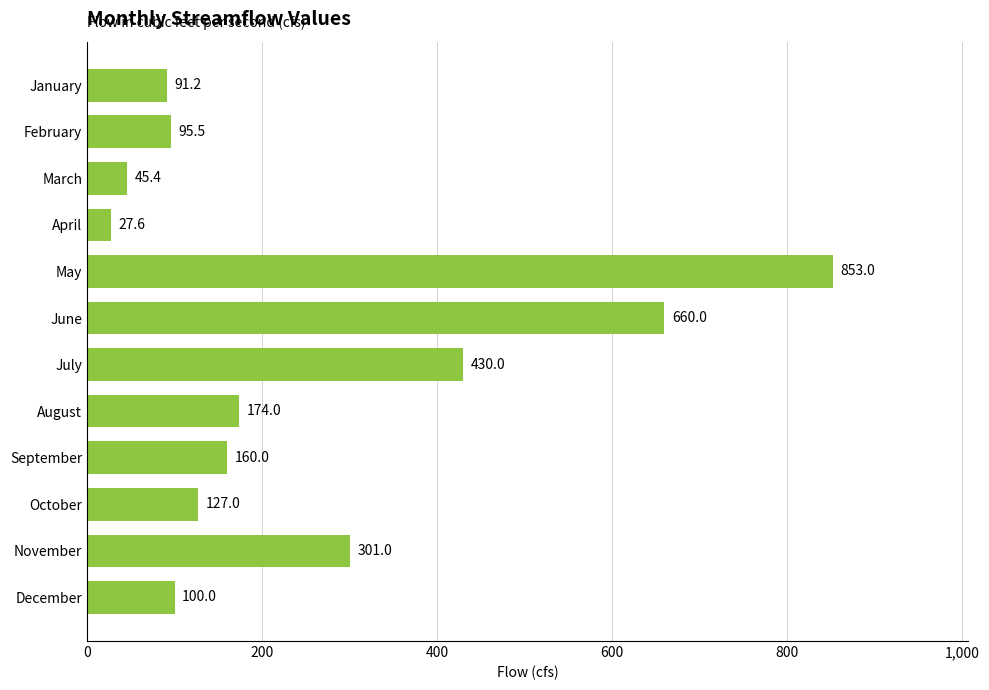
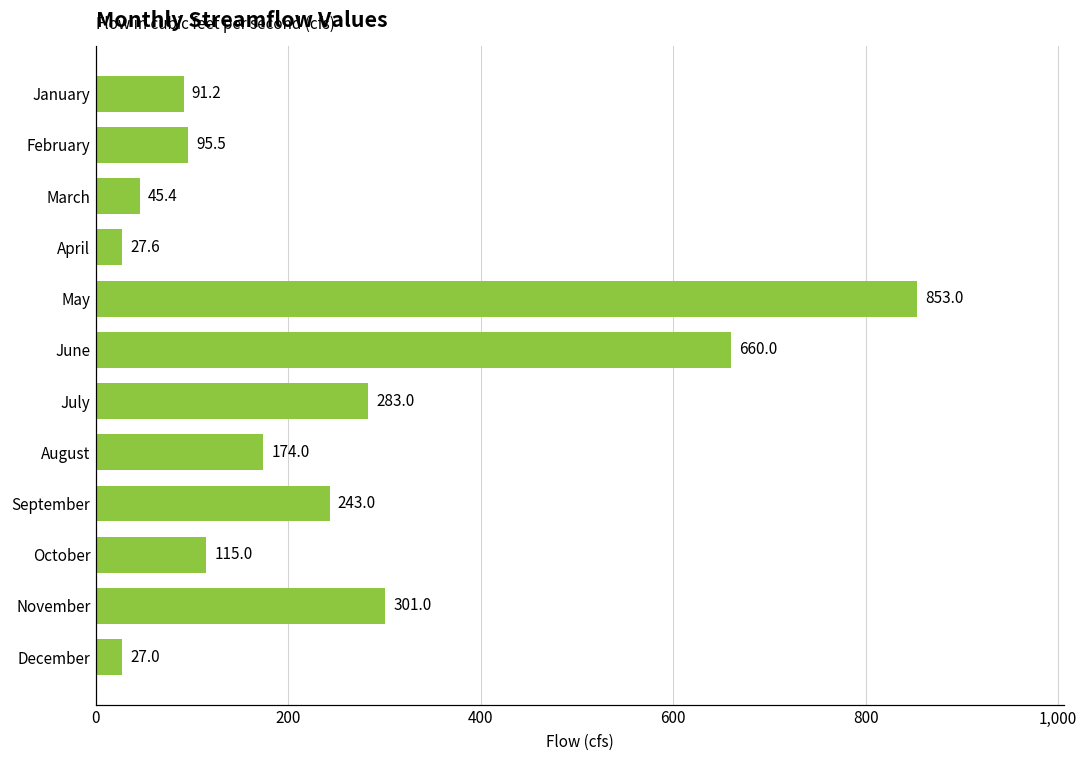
July: 430.0 -> 283.0
September: 160.0 -> 243.0
October: 127.0 -> 115.0
December: 100.0 -> 27.0
